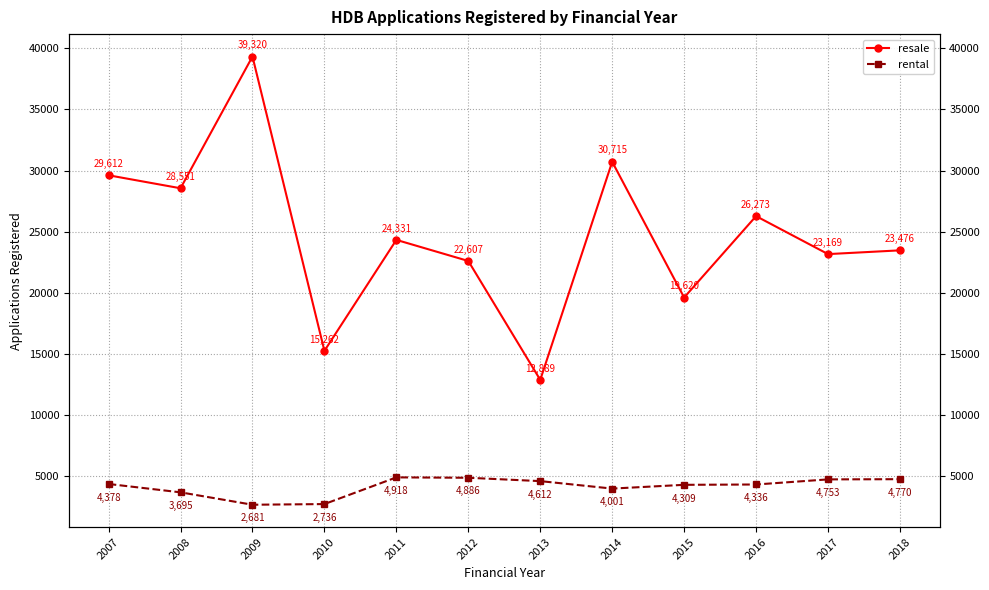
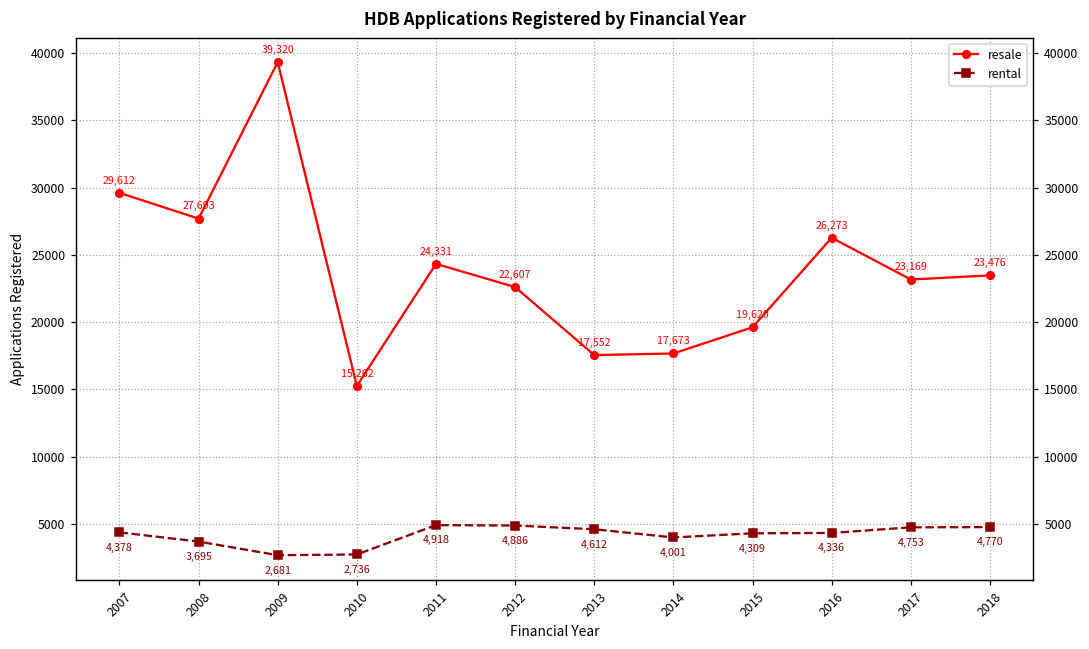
resale, 2008: 28,551 -> 27,693
resale, 2013: 12,889 -> 17,552
resale, 2014: 30,715 -> 17,673
